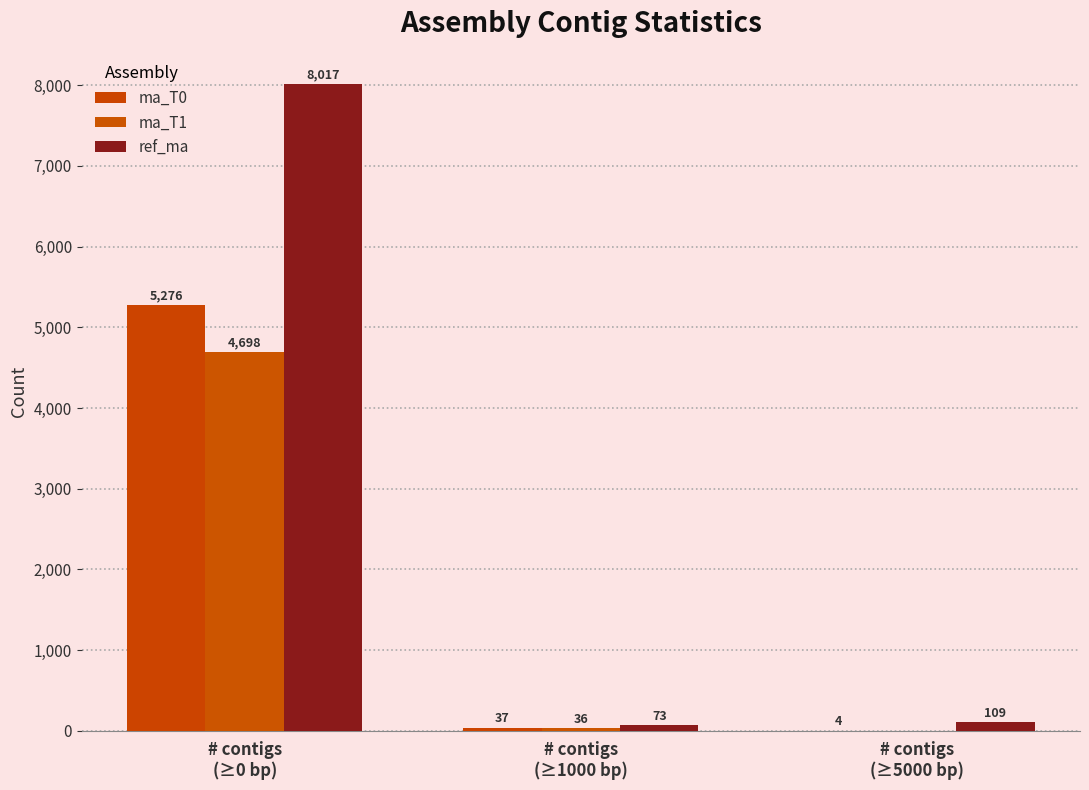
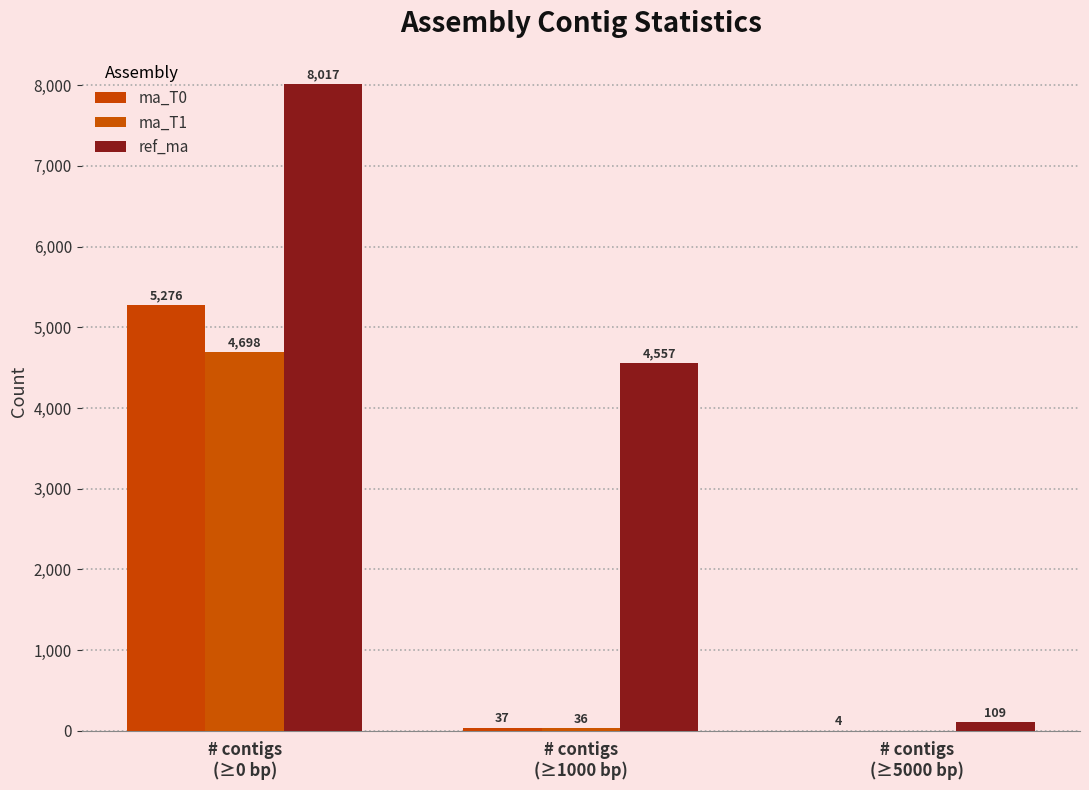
ref_ma, # contigs (≥1000 bp): 73 -> 4,557
